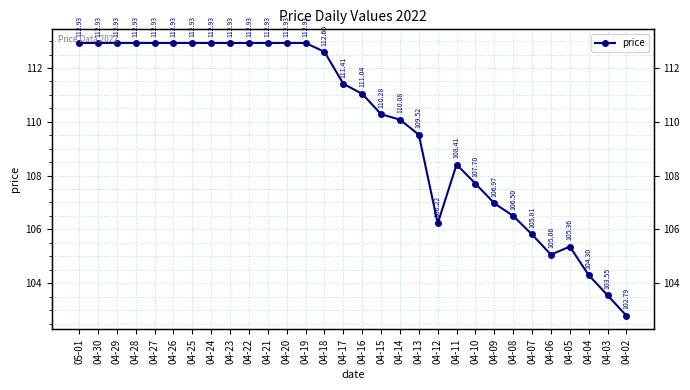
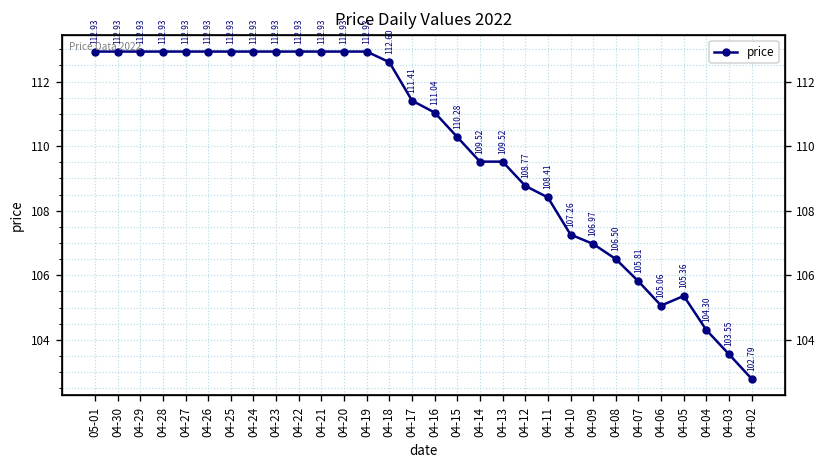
04-14: 110.08 -> 109.52
04-12: 106.22 -> 108.77
04-10: 107.70 -> 107.26
